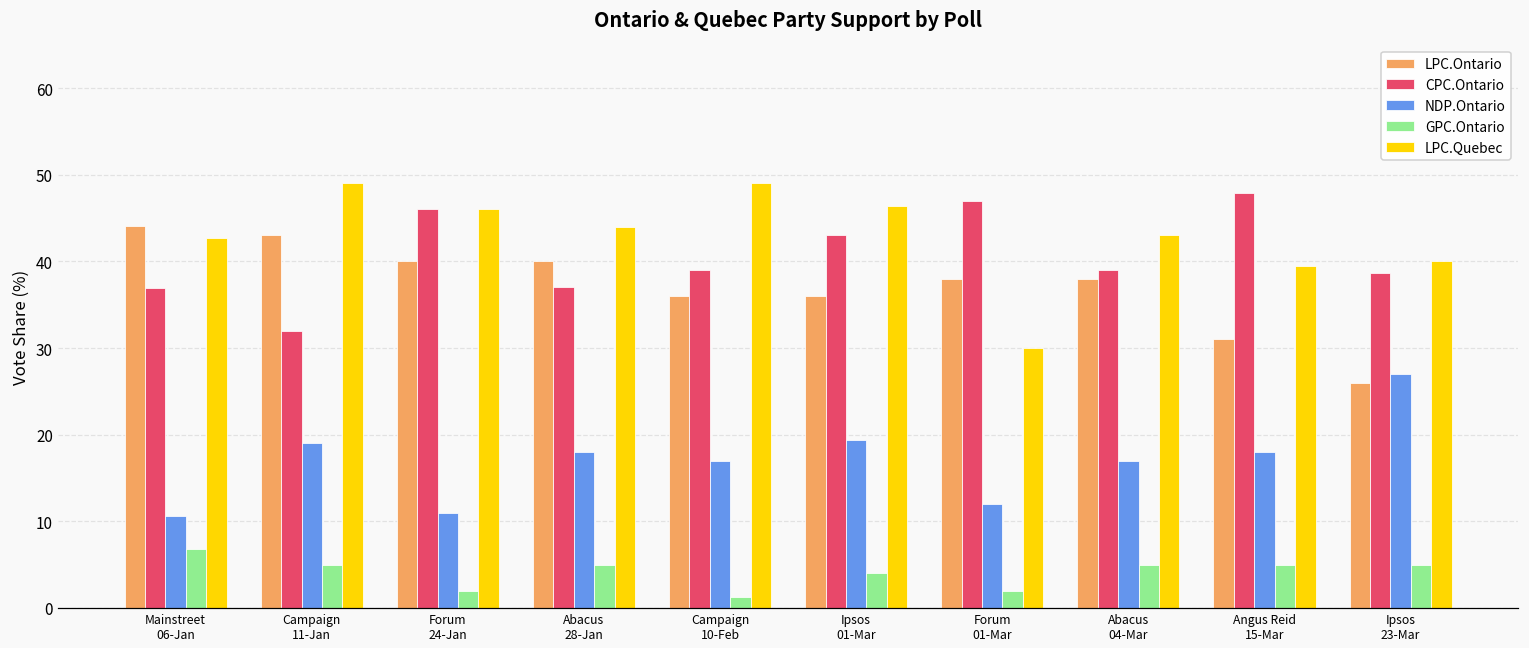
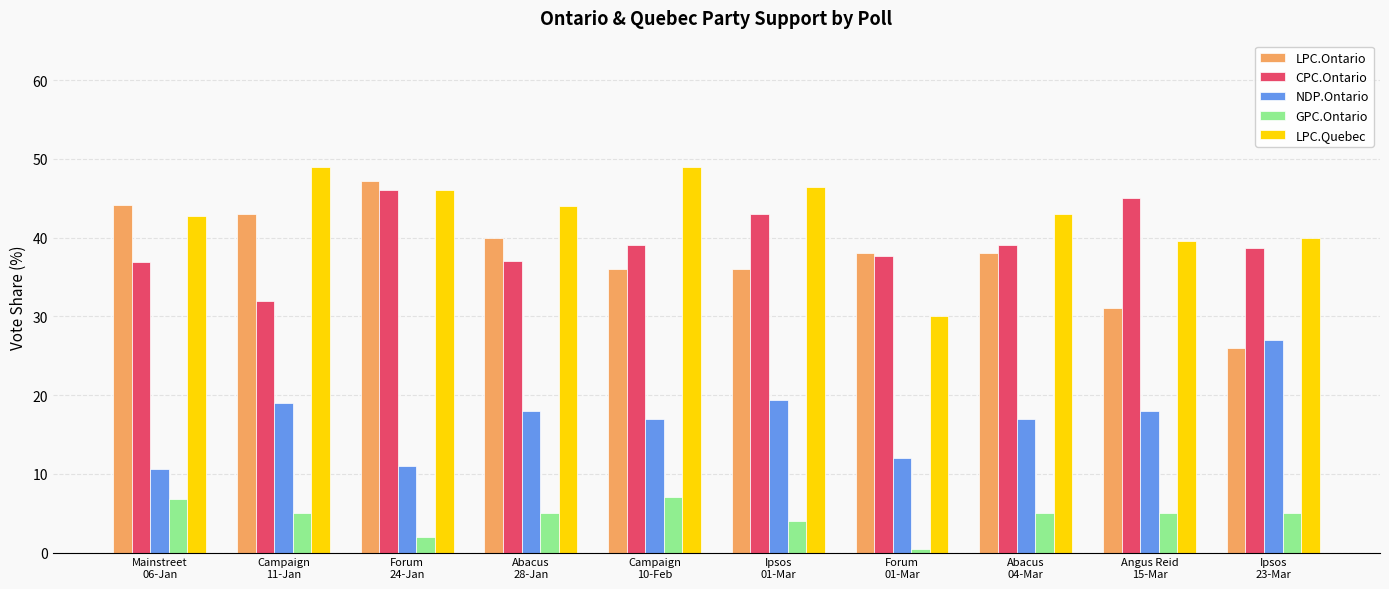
LPC.Ontario, Forum 24-Jan: 40 -> 47
GPC.Ontario, Campaign 10-Feb: 1 -> 7
CPC.Ontario, Forum 01-Mar: 47 -> 38
GPC.Ontario, Forum 01-Mar: 2 -> 1
CPC.Ontario, Angus Reid 15-Mar: 48 -> 45
